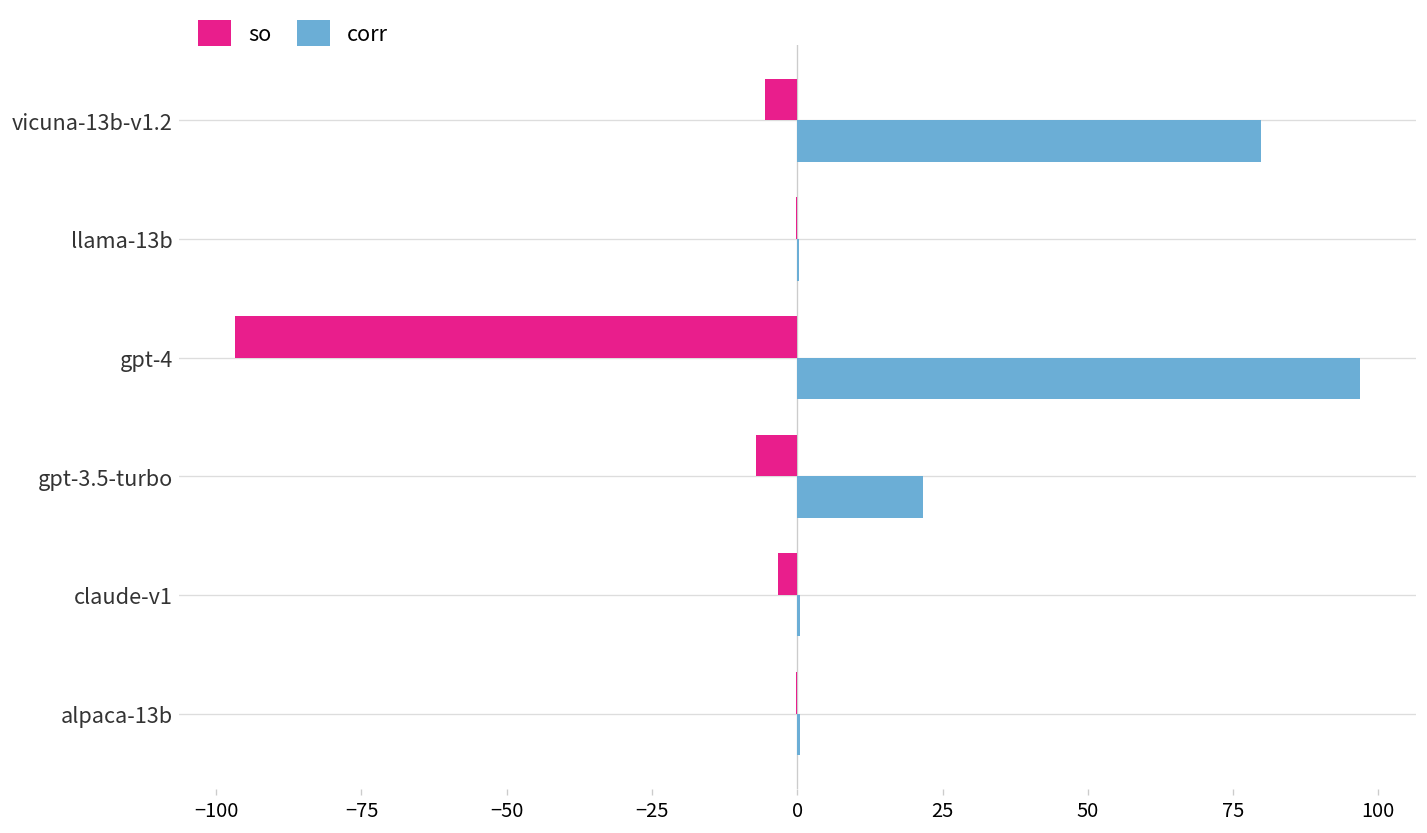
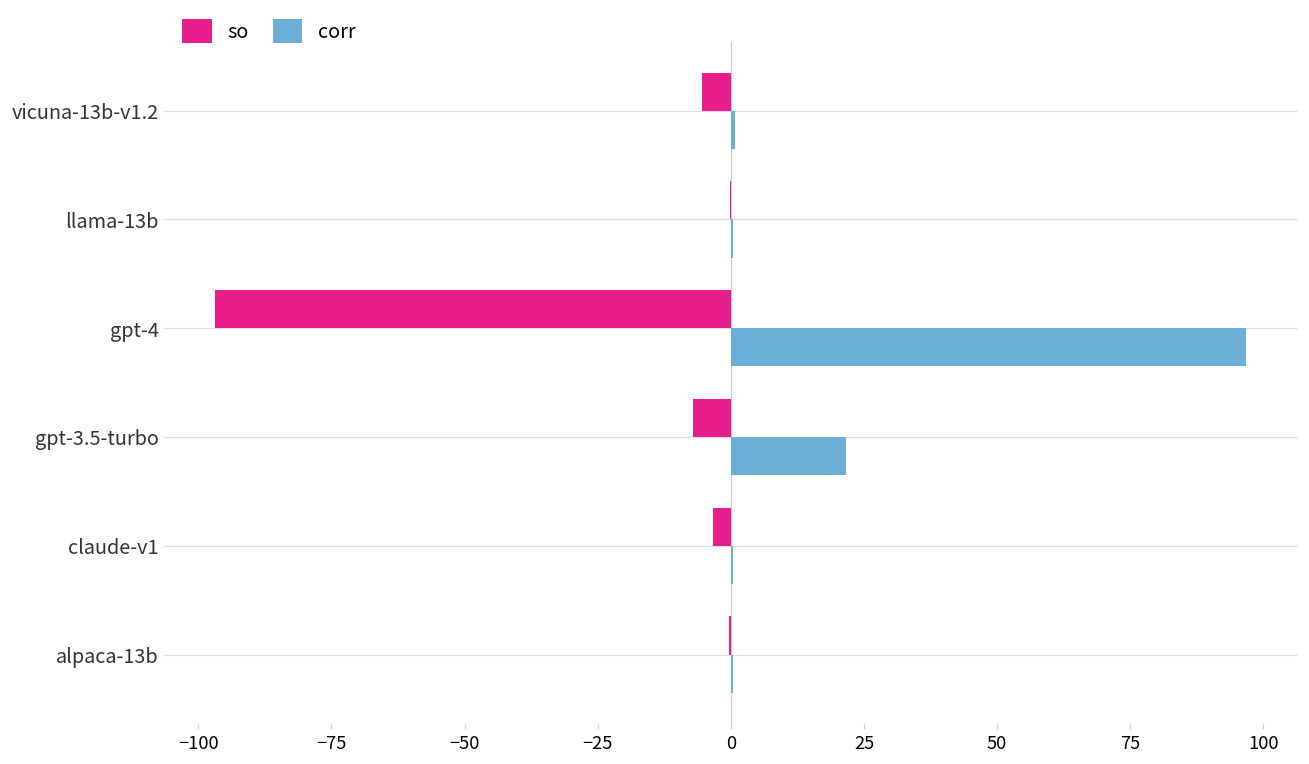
corr, vicuna-13b-v1.2: 80 -> 1
